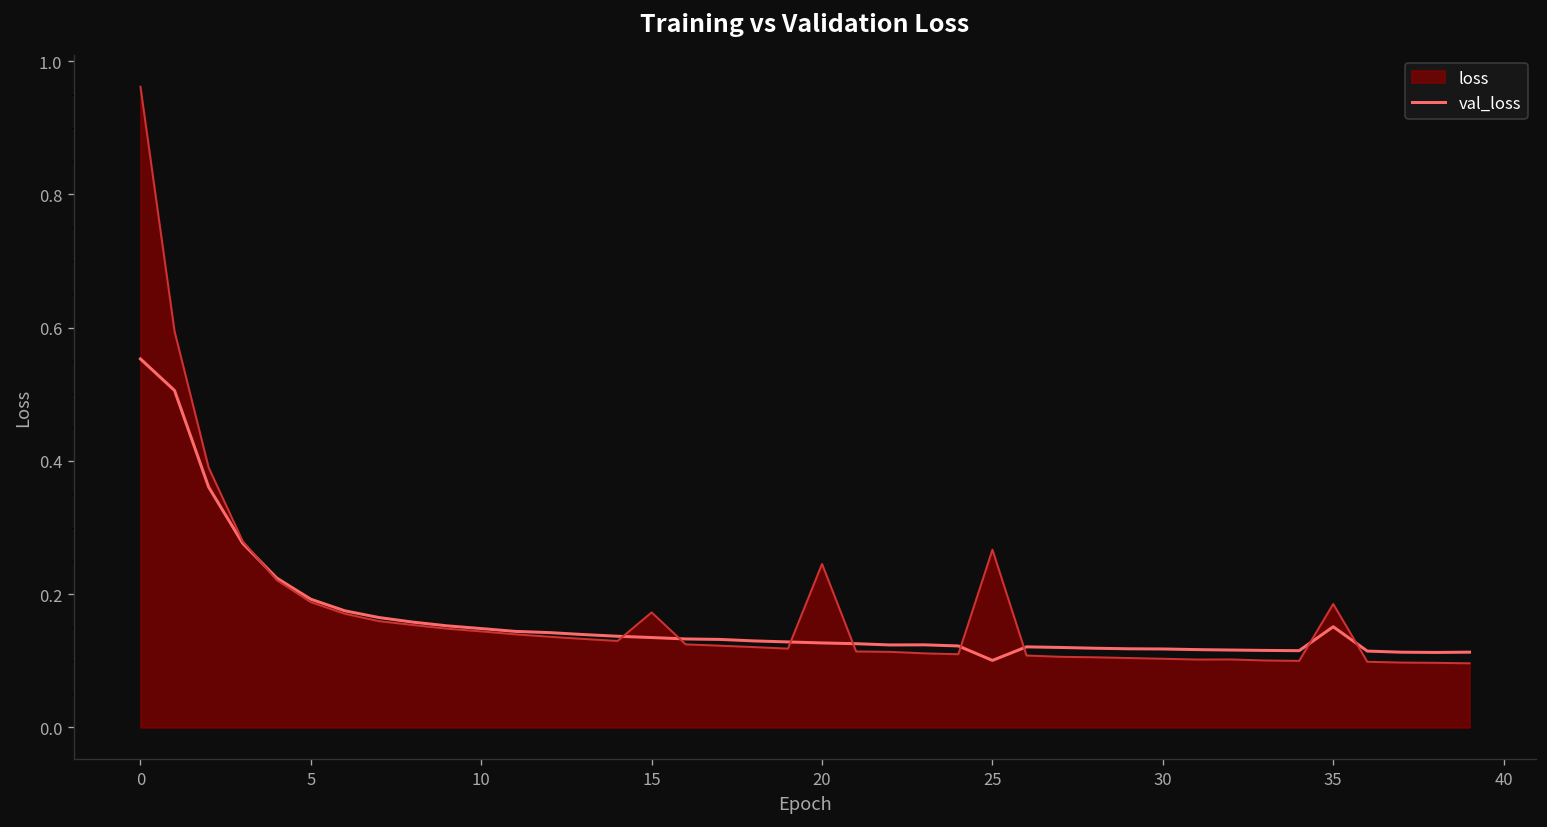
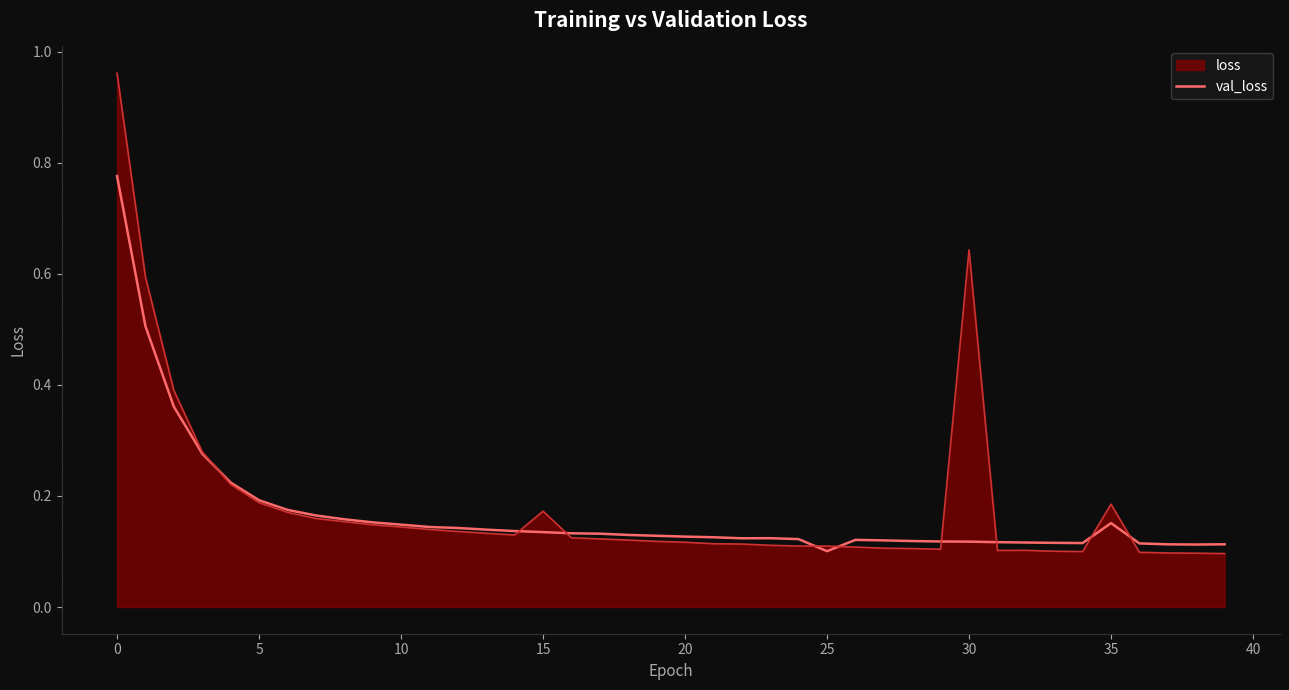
val_loss, 0: 0.55 -> 0.78
loss, 20: 0.25 -> 0.12
loss, 25: 0.27 -> 0.11
loss, 30: 0.10 -> 0.64
